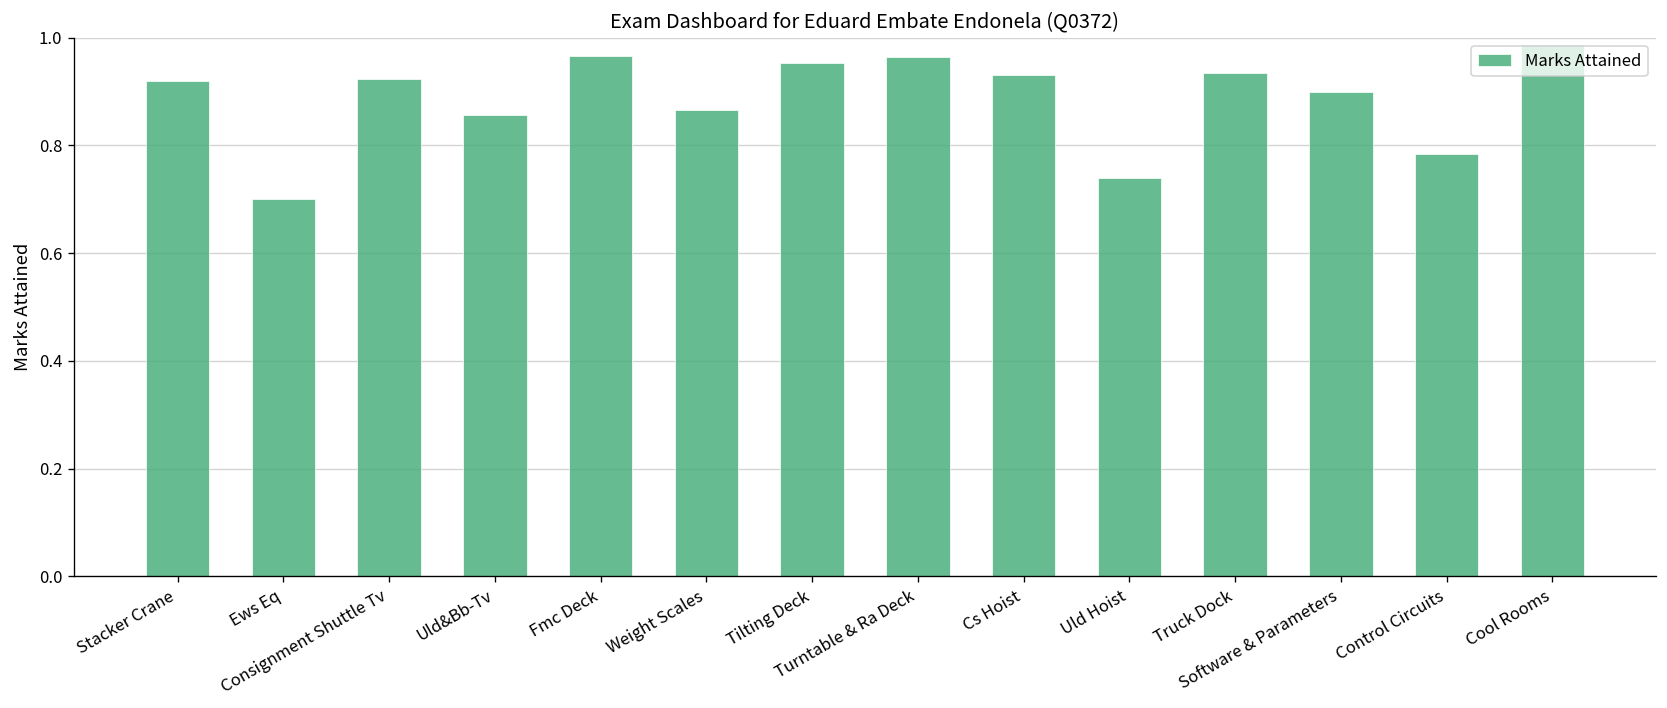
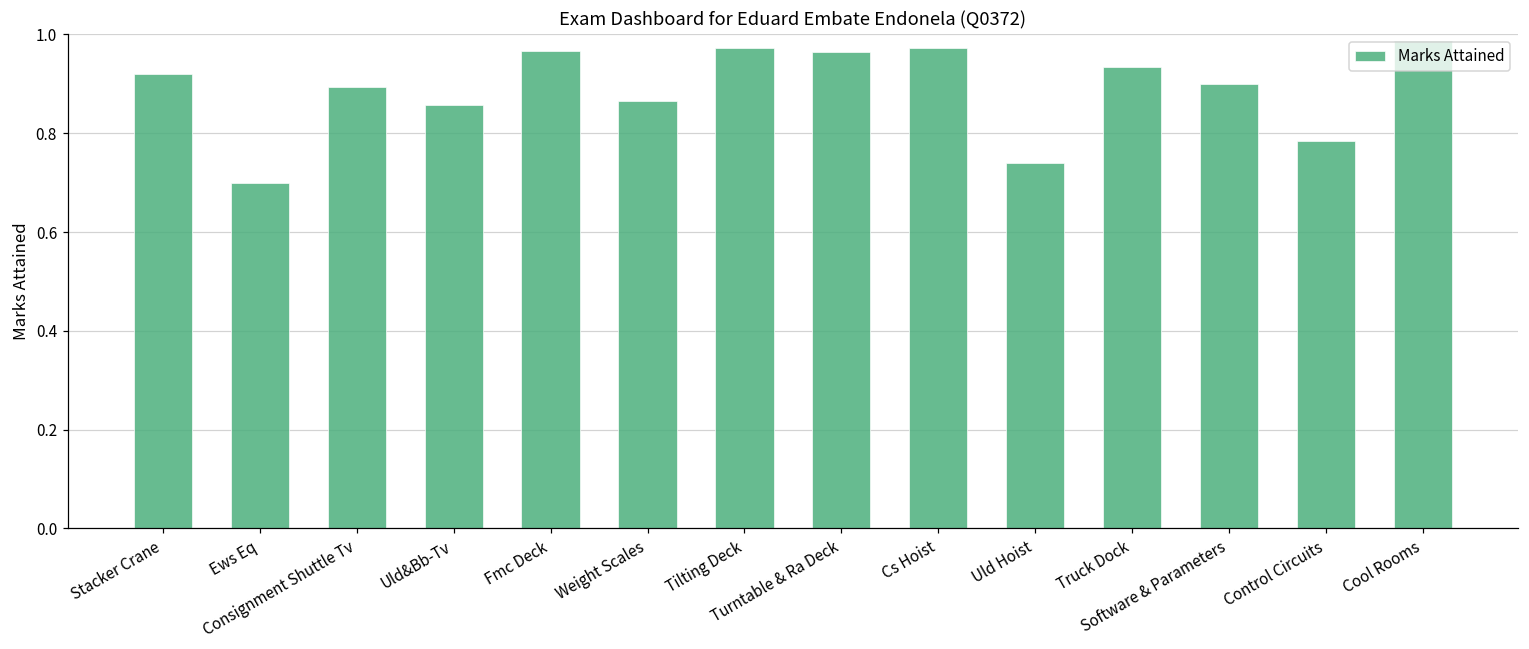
Consignment Shuttle Tv: 0.92 -> 0.89
Tilting Deck: 0.95 -> 0.97
Cs Hoist: 0.93 -> 0.97
